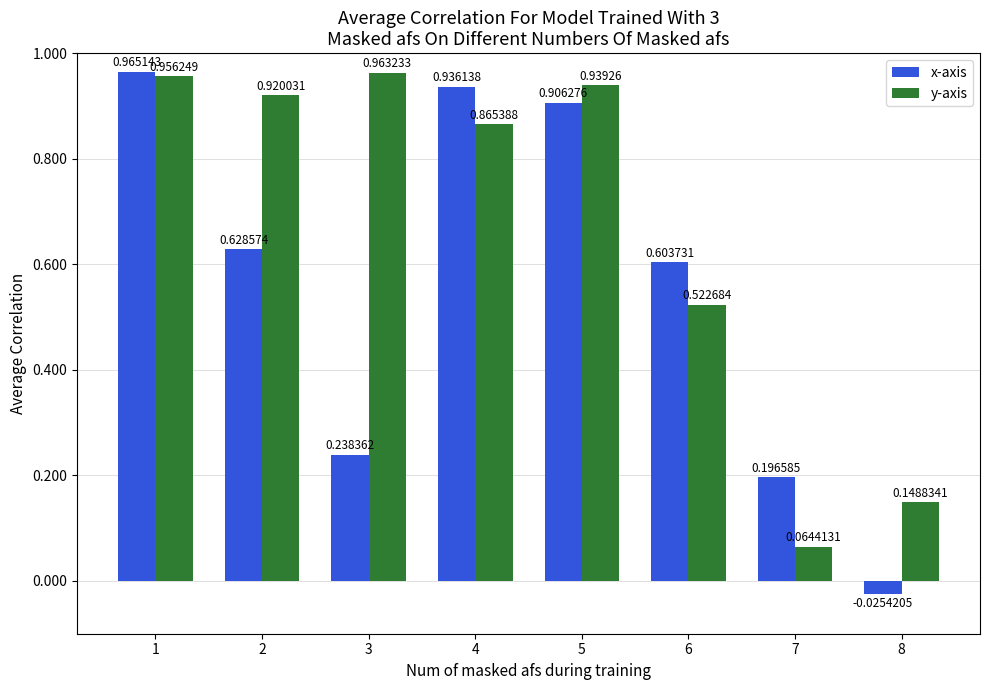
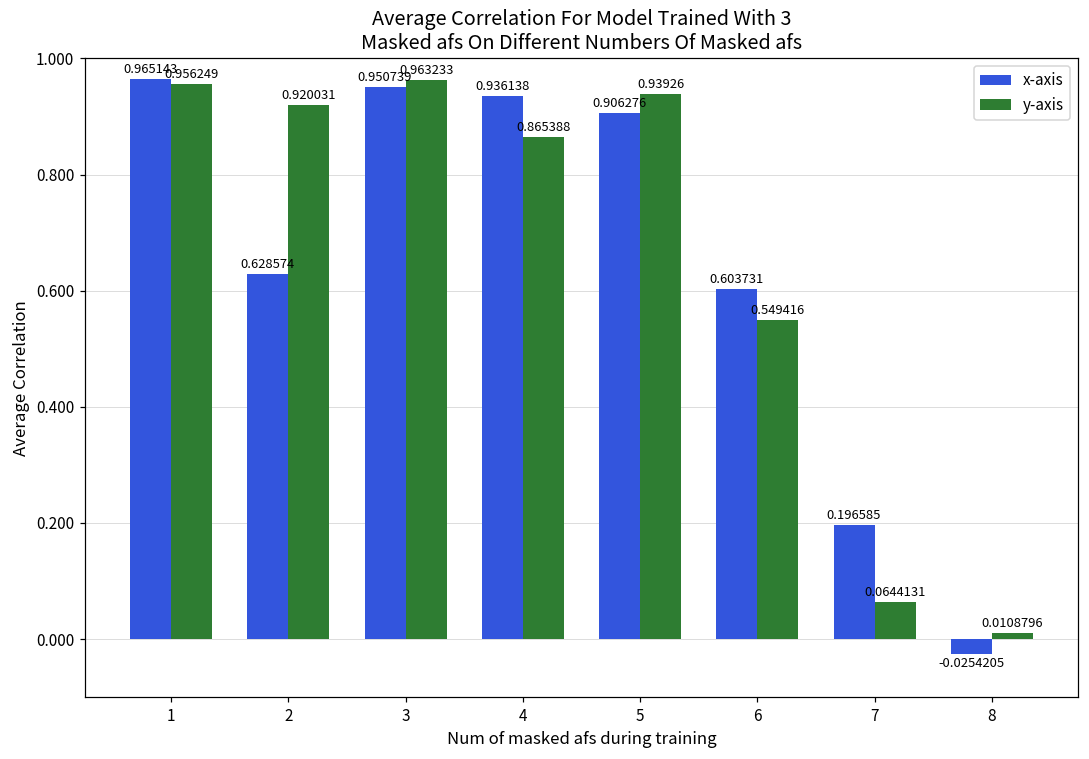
x-axis, 3: 0.238362 -> 0.950739
y-axis, 6: 0.522684 -> 0.549416
y-axis, 8: 0.1488341 -> 0.0108796
